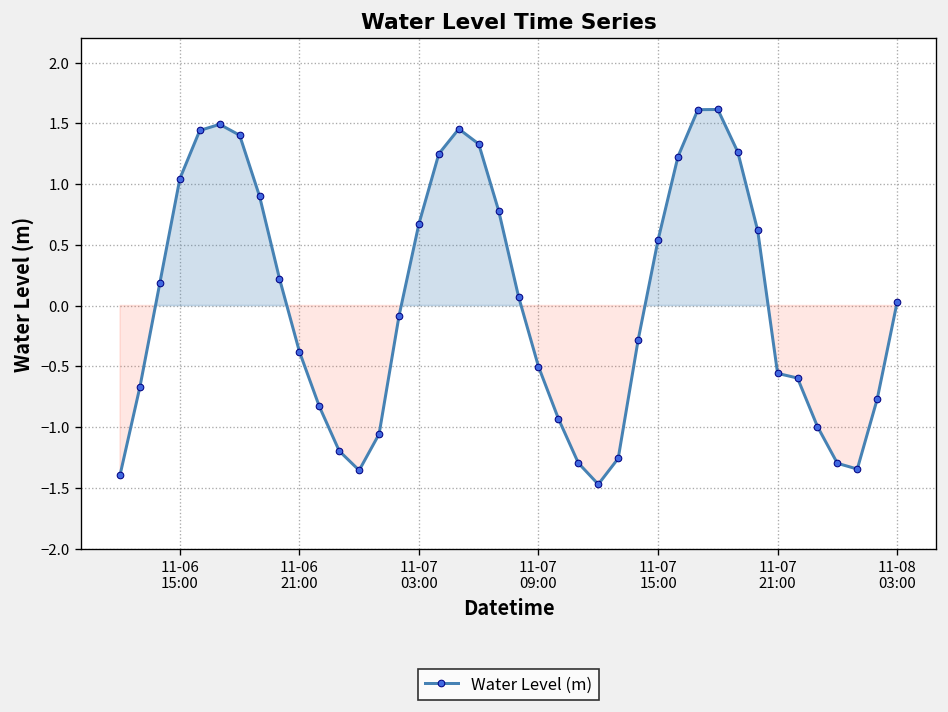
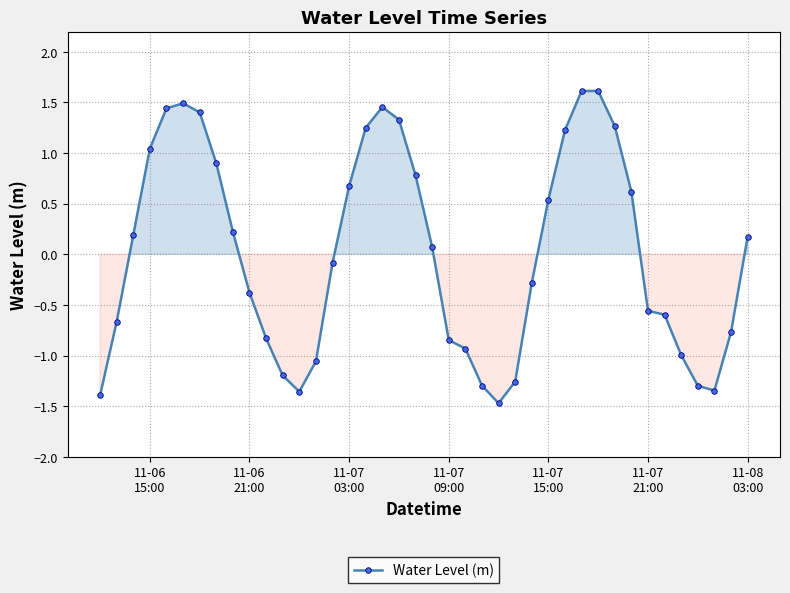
11-07 09:00: -0.50 -> -0.85
11-08 03:00: 0.03 -> 0.17
